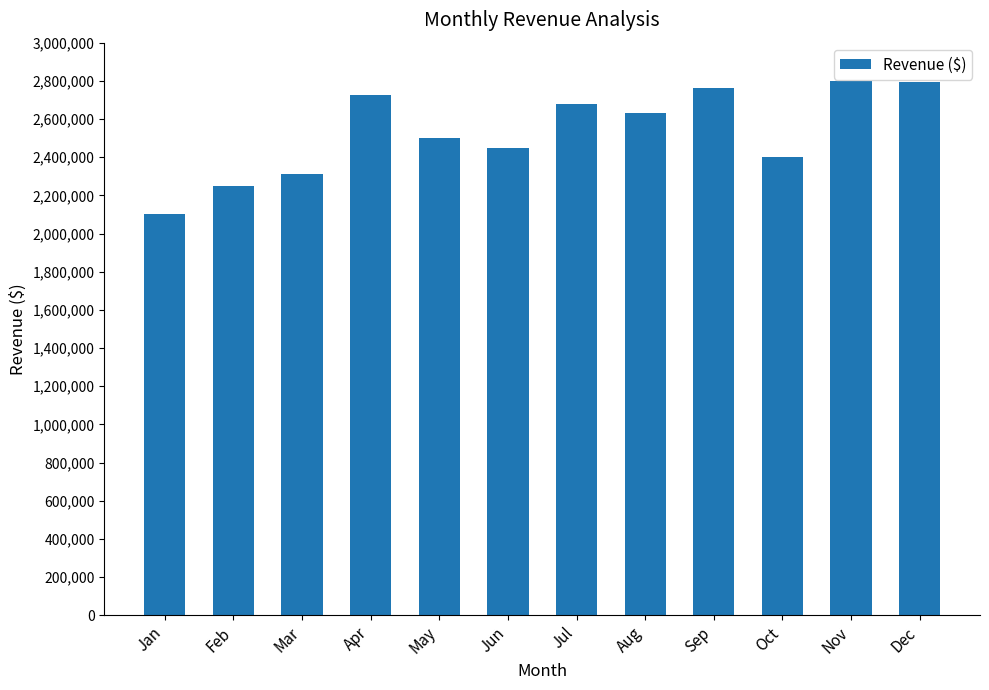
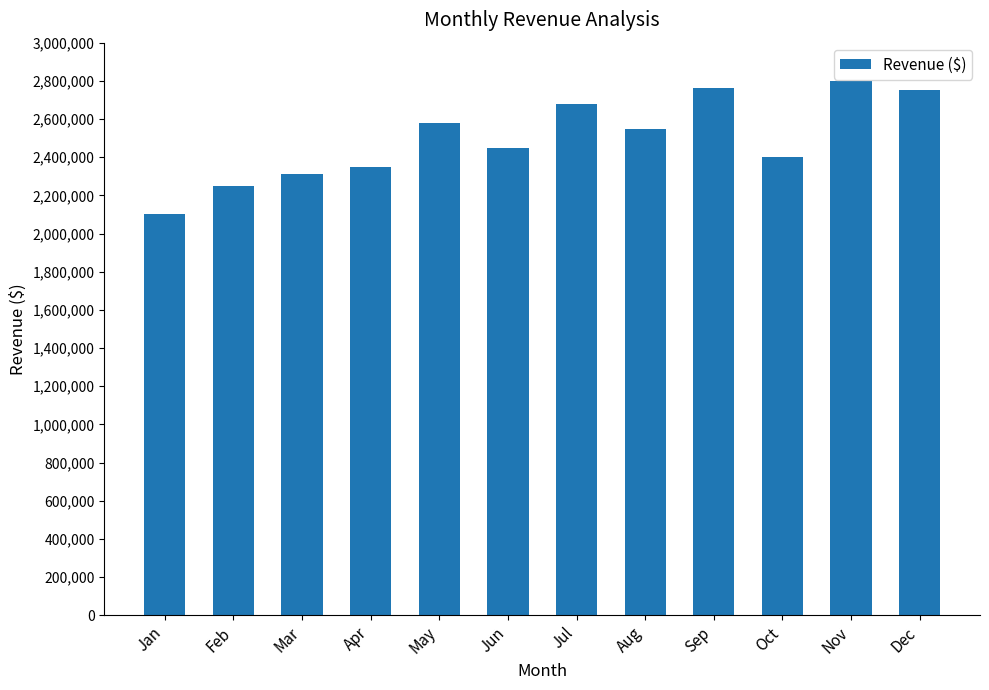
Apr: 2,730,000 -> 2,350,000
May: 2,500,000 -> 2,580,000
Aug: 2,630,000 -> 2,550,000
Dec: 2,790,000 -> 2,750,000
